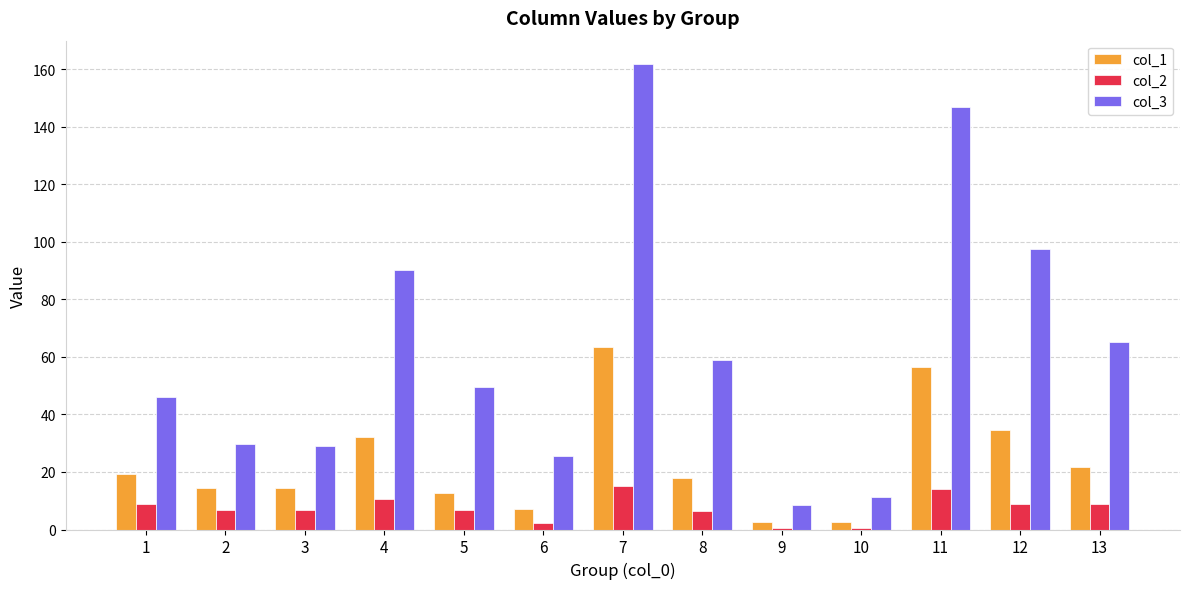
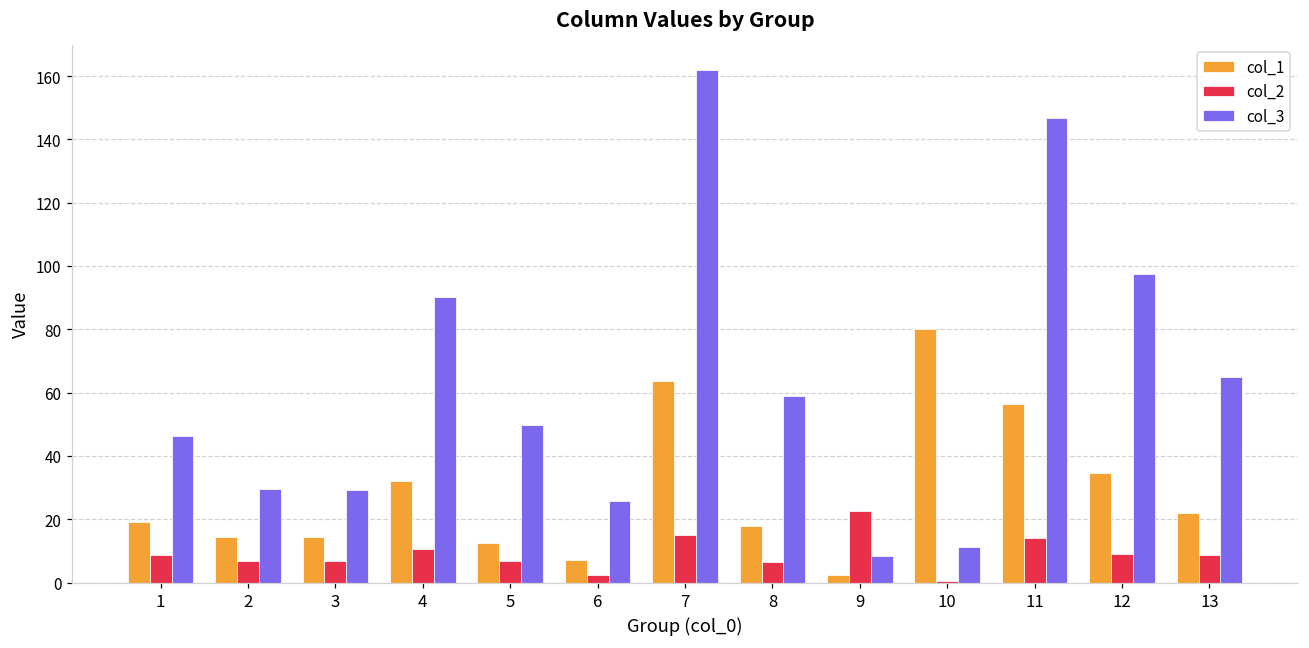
col_2, 9: 0 -> 23
col_1, 10: 3 -> 80
